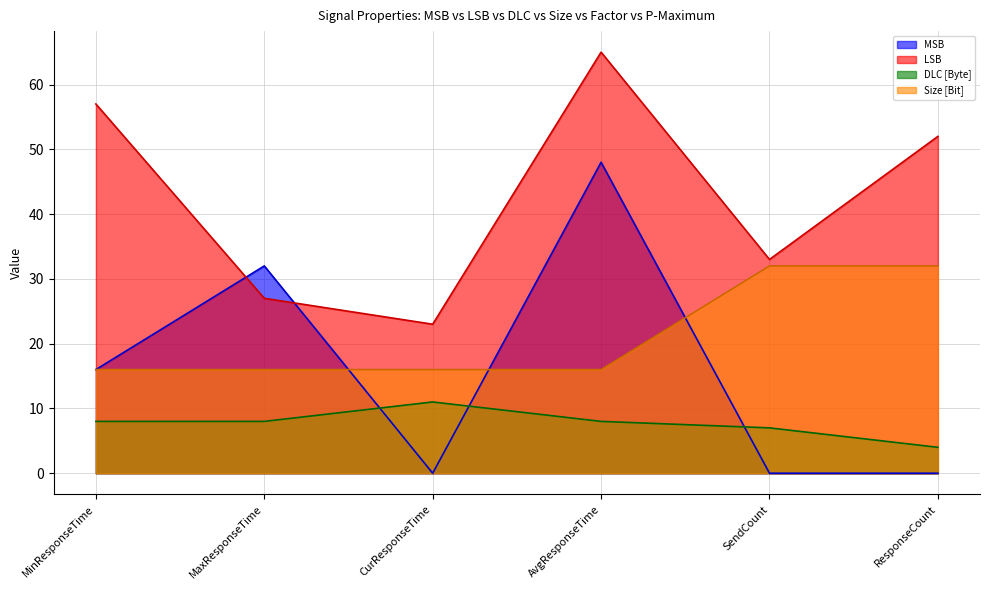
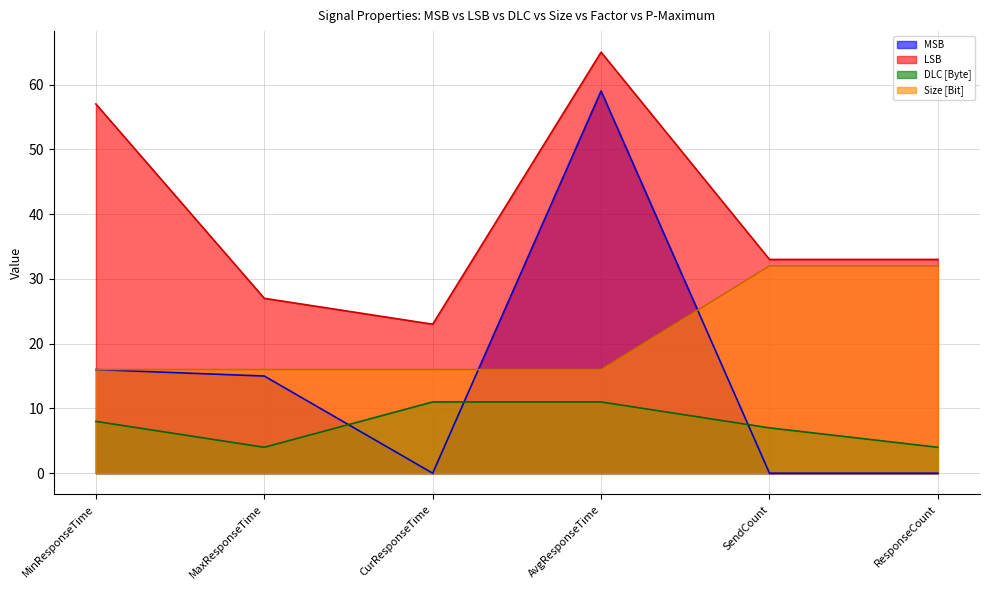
MSB, MaxResponseTime: 32 -> 15
DLC [Byte], MaxResponseTime: 8 -> 4
MSB, AvgResponseTime: 48 -> 59
DLC [Byte], AvgResponseTime: 8 -> 11
LSB, ResponseCount: 52 -> 33
